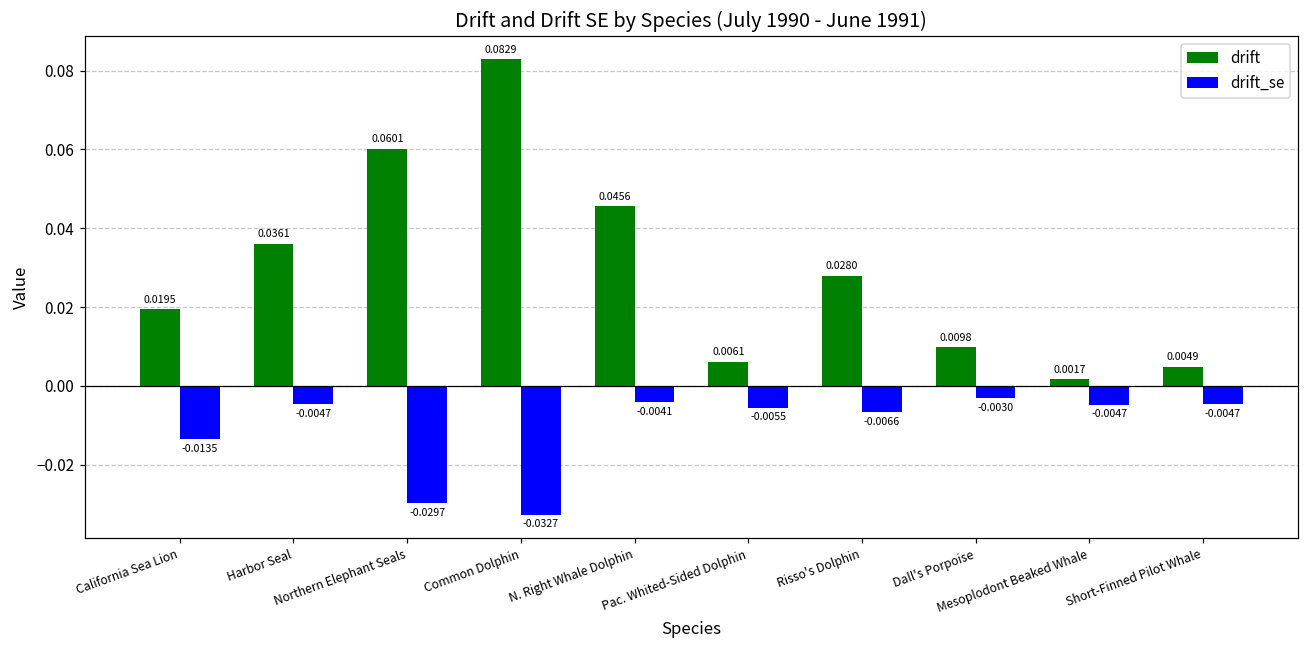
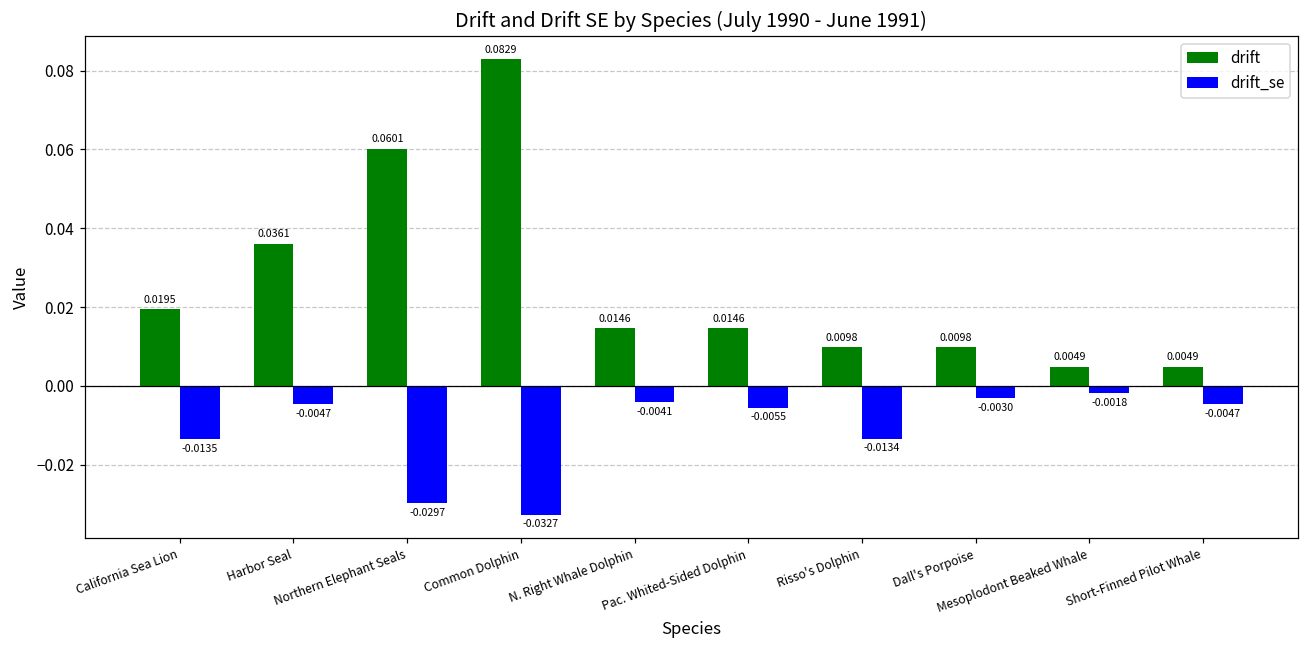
drift, N. Right Whale Dolphin: 0.0456 -> 0.0146
drift, Pac. Whited-Sided Dolphin: 0.0061 -> 0.0146
drift, Risso's Dolphin: 0.0280 -> 0.0098
drift_se, Risso's Dolphin: -0.0066 -> -0.0134
drift, Mesoplodont Beaked Whale: 0.0017 -> 0.0049
drift_se, Mesoplodont Beaked Whale: -0.0047 -> -0.0018
